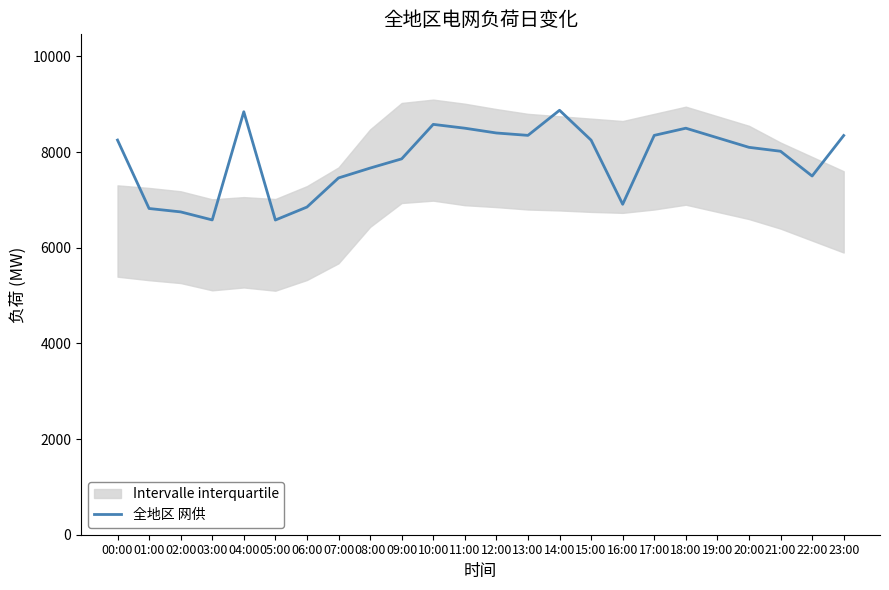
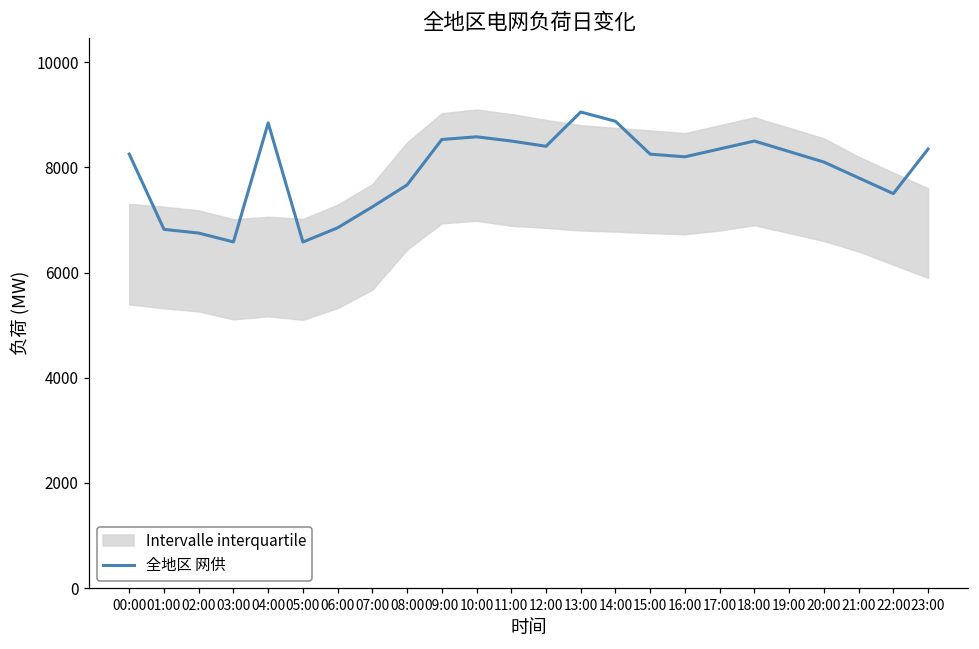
全地区 网供, 07:00: 7500 -> 7200
全地区 网供, 09:00: 7900 -> 8500
全地区 网供, 13:00: 8400 -> 9100
全地区 网供, 16:00: 6900 -> 8200
全地区 网供, 21:00: 8000 -> 7800
